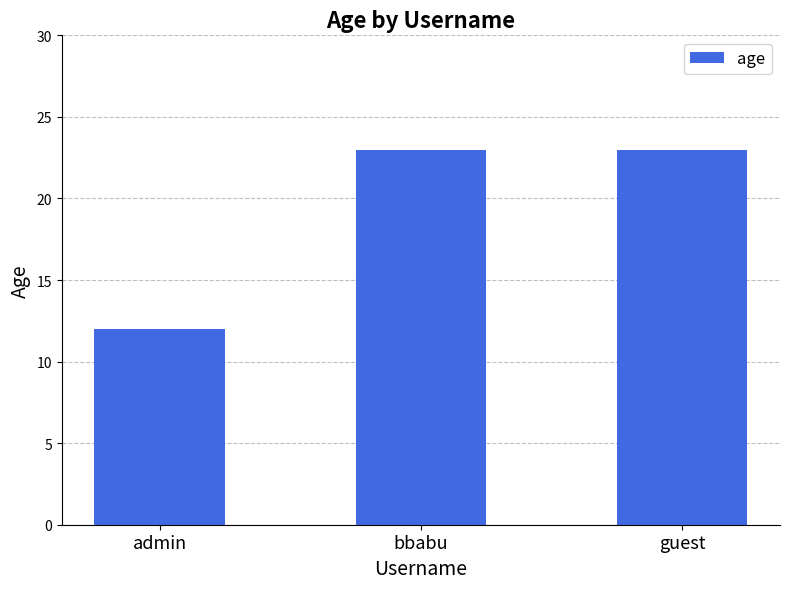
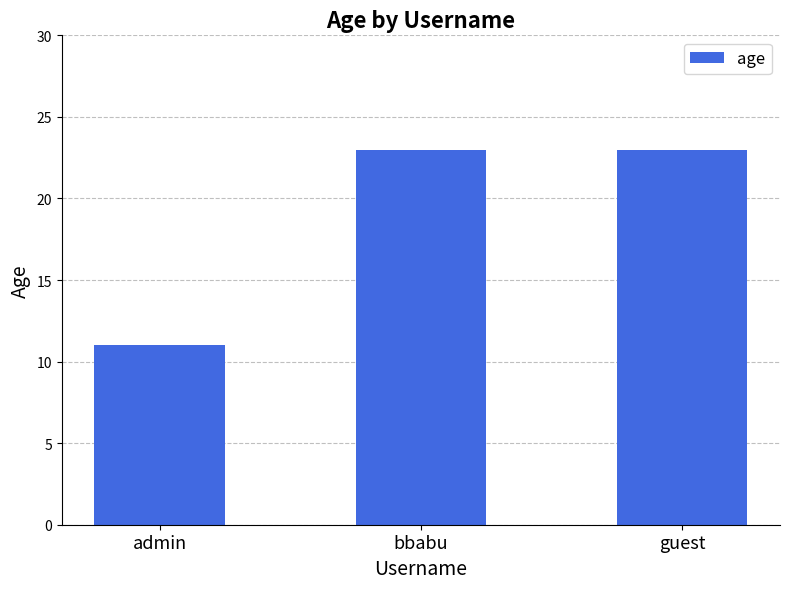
admin: 12 -> 11
